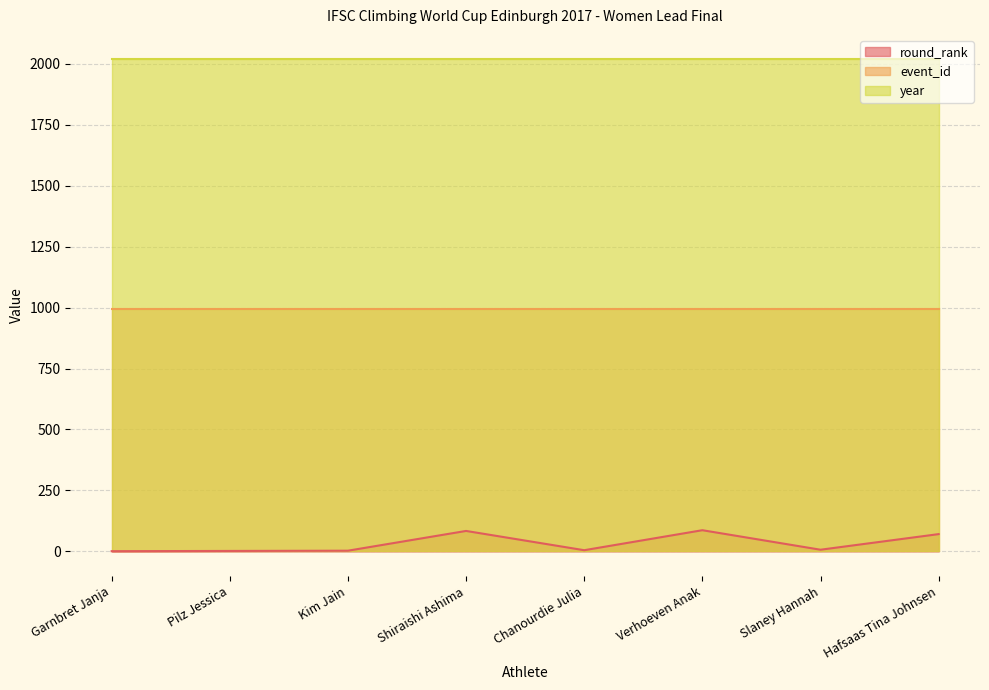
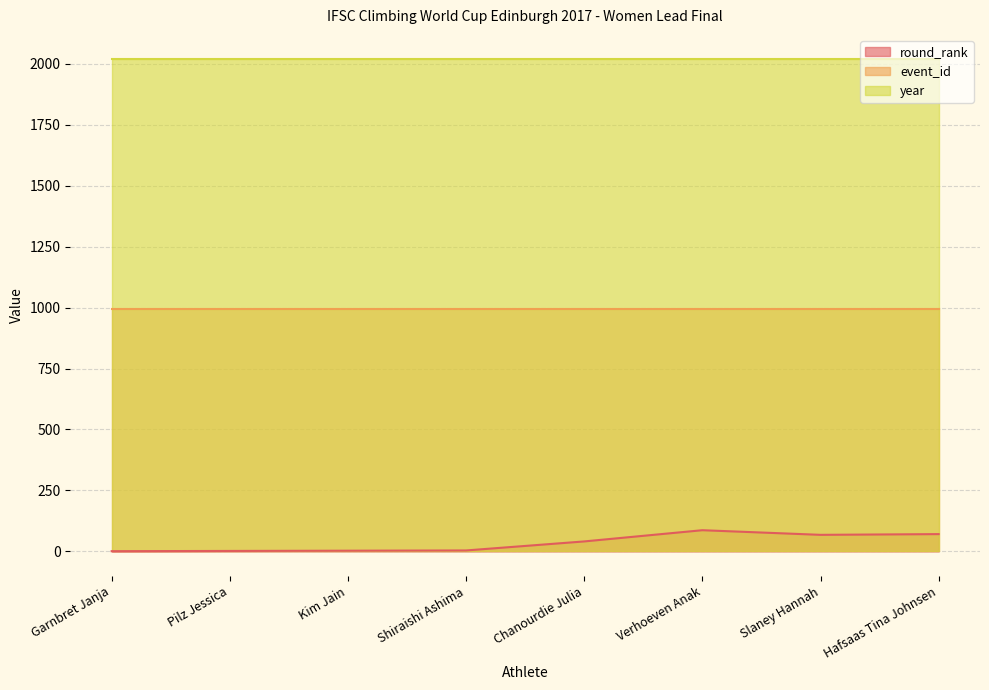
round_rank, Shiraishi Ashima: 80 -> 0
round_rank, Chanourdie Julia: 10 -> 40
round_rank, Slaney Hannah: 10 -> 70
